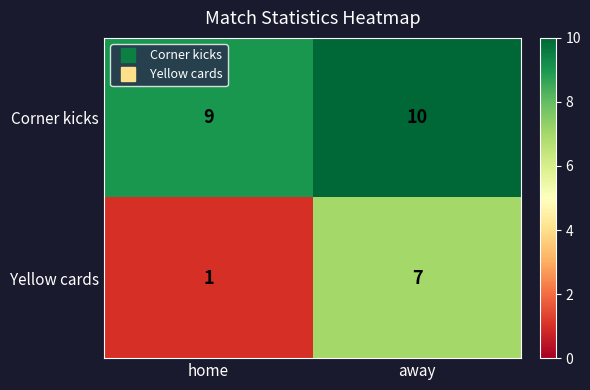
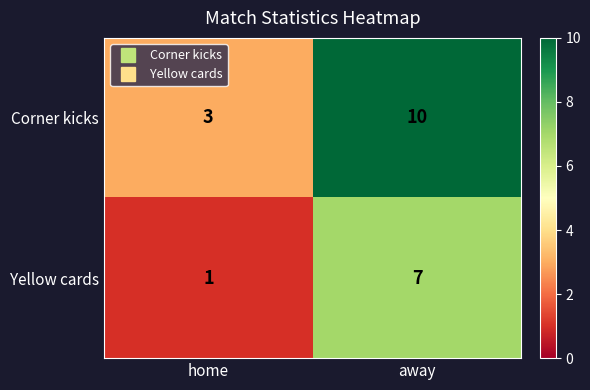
Corner kicks, home: 9 -> 3
